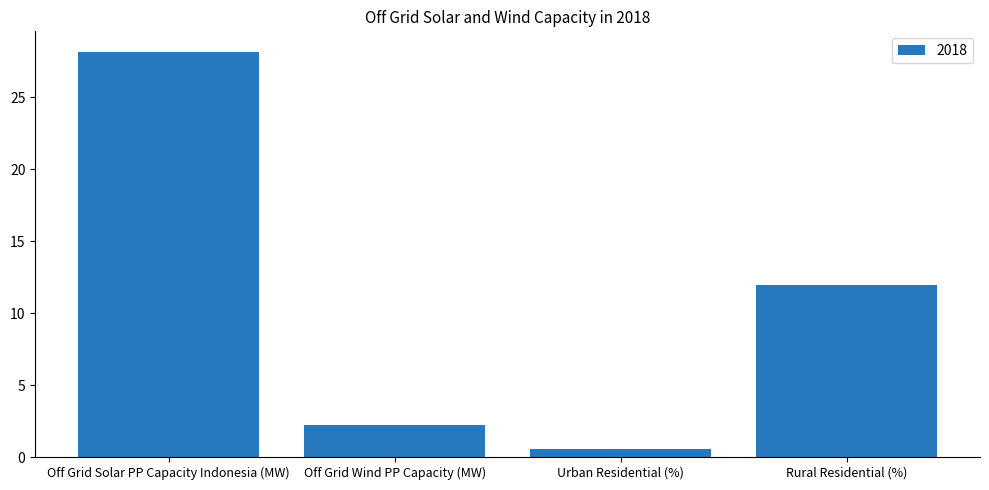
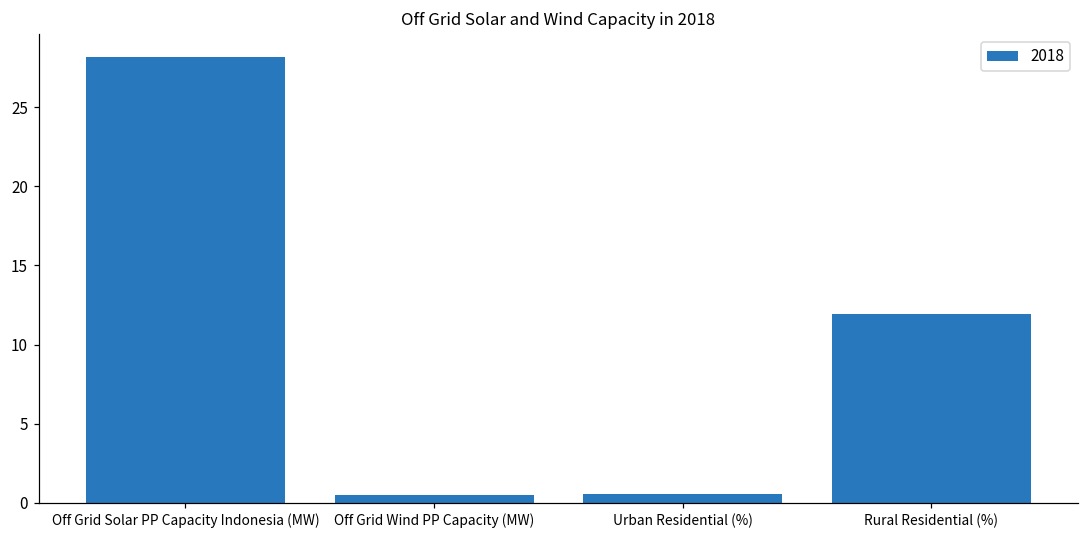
Off Grid Wind PP Capacity (MW): 2.2 -> 0.5
